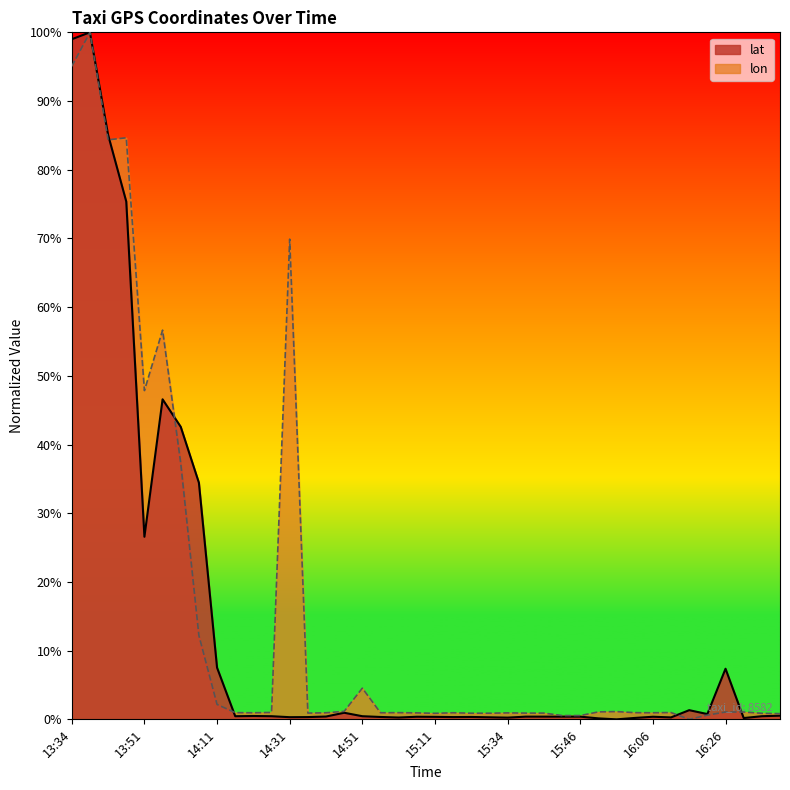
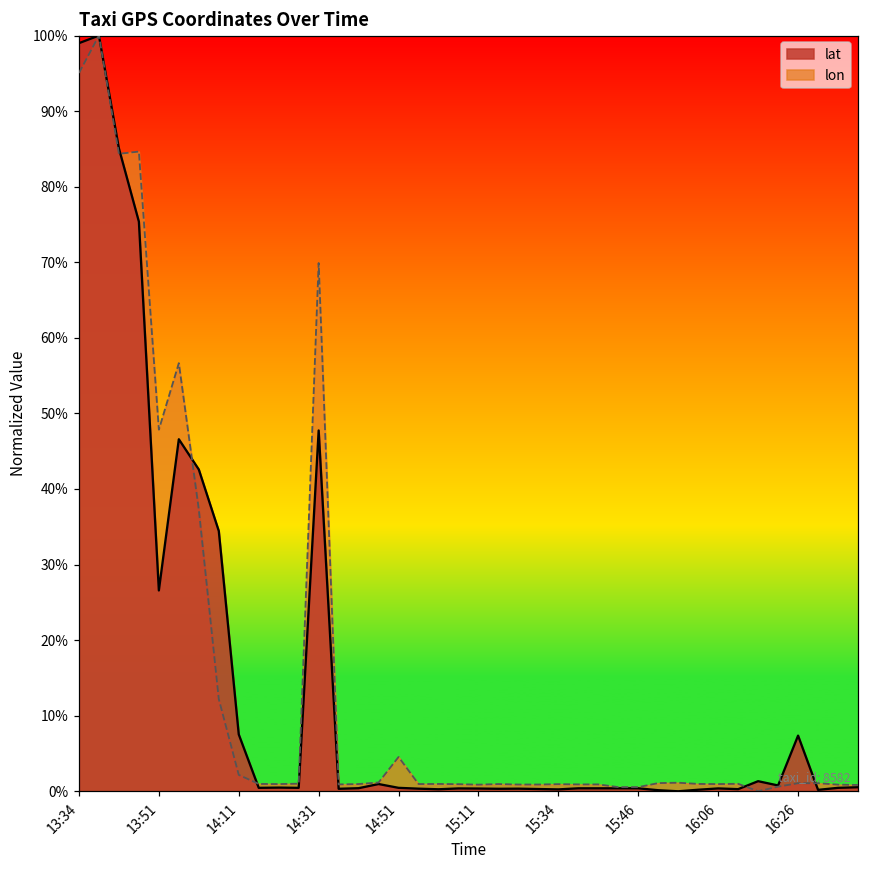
lat, 14:31: 0% -> 48%
